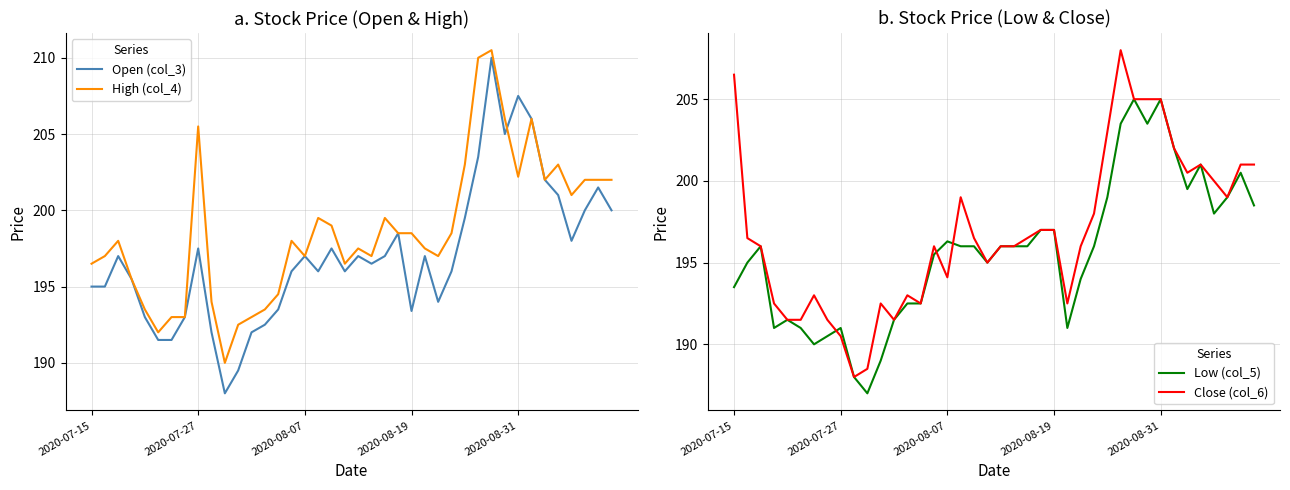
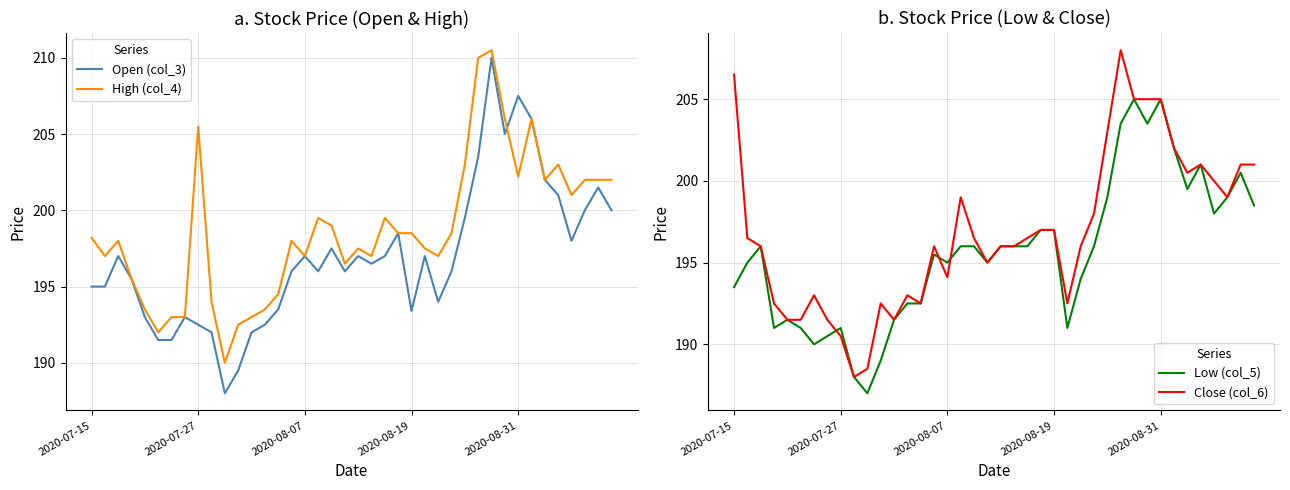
a. Stock Price (Open & High), High (col_4), 2020-07-15: 196.5 -> 198.2
a. Stock Price (Open & High), Open (col_3), 2020-07-27: 197.5 -> 192.5
b. Stock Price (Low & Close), Low (col_5), 2020-08-07: 196.3 -> 195.0
